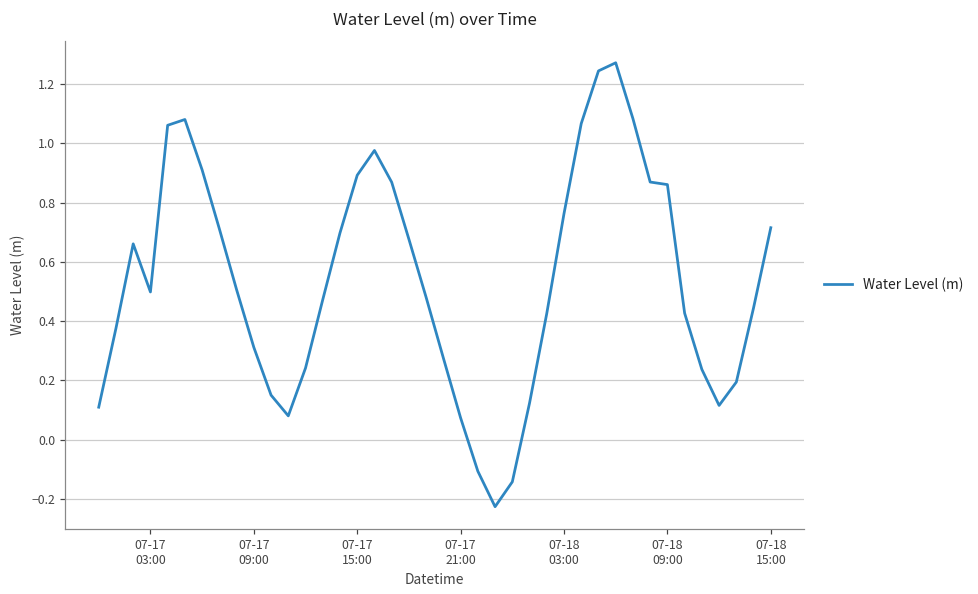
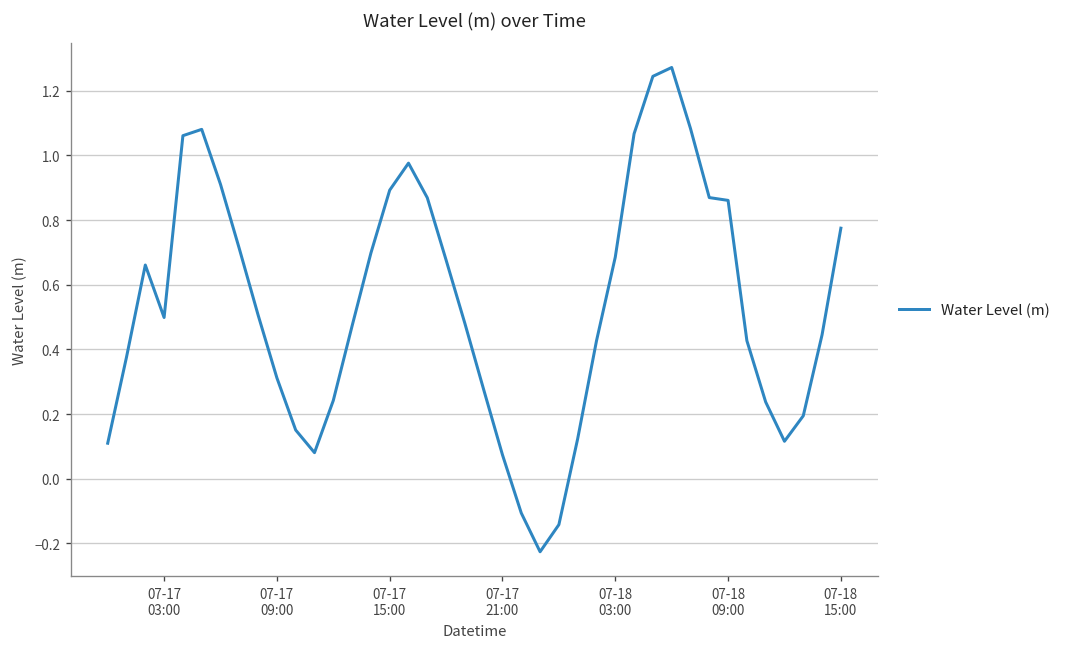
07-18 03:00: 0.76 -> 0.69
07-18 15:00: 0.72 -> 0.77
